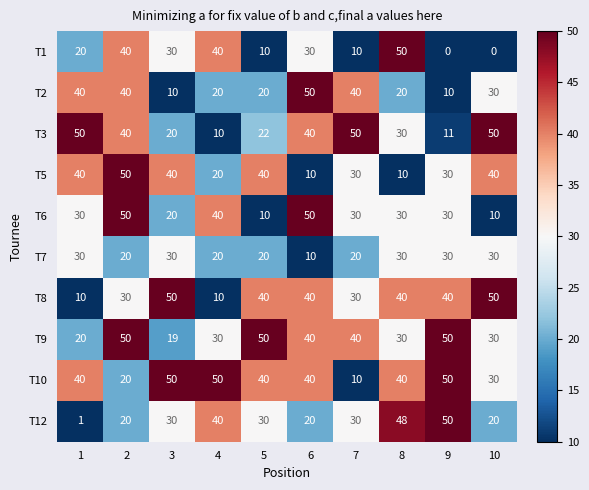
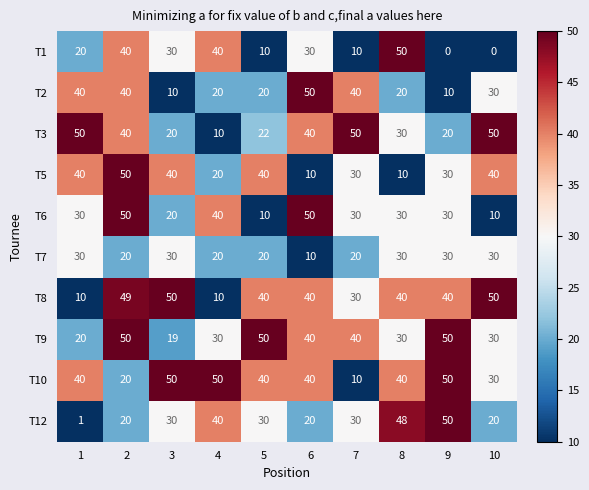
T3, 9: 11 -> 20
T8, 2: 30 -> 49
